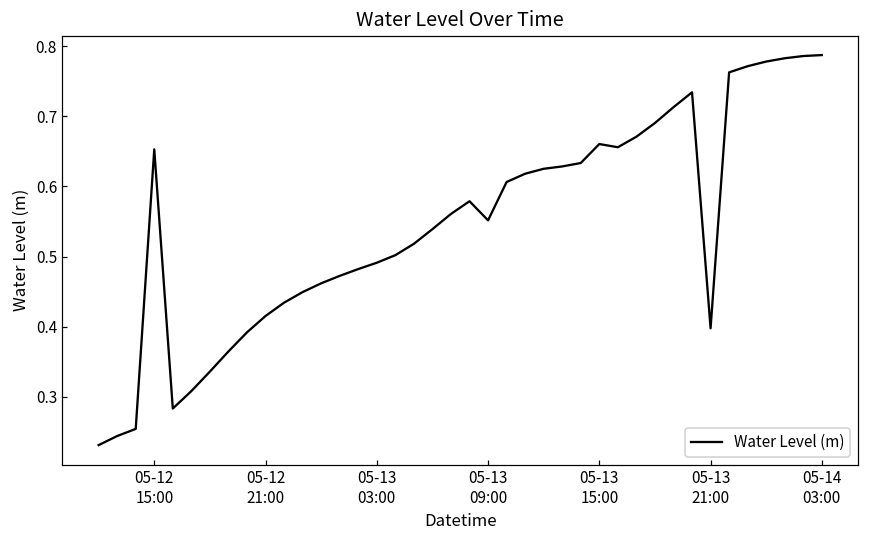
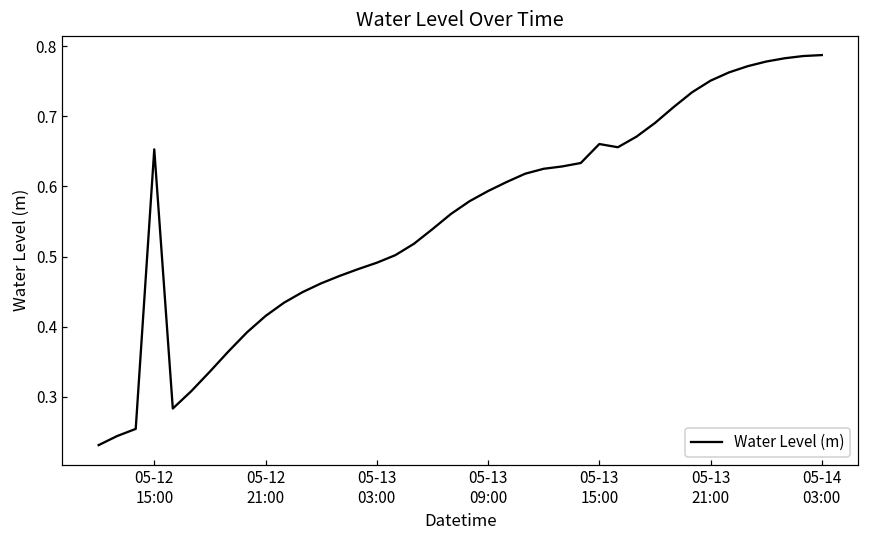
05-13 09:00: 0.55 -> 0.59
05-13 21:00: 0.40 -> 0.75
